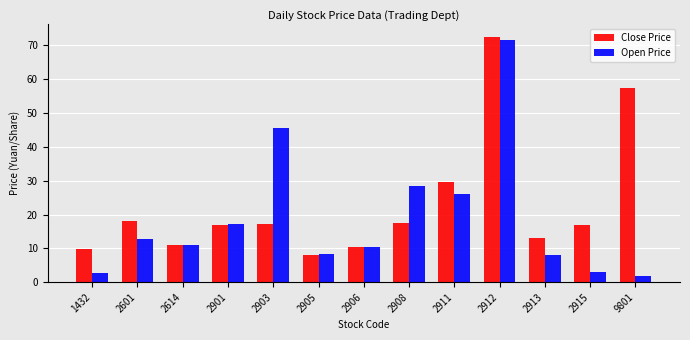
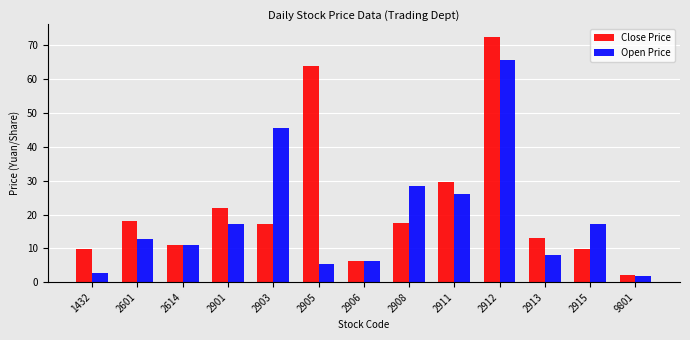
Close Price, 2901: 17 -> 22
Close Price, 2905: 8 -> 64
Open Price, 2905: 8 -> 5
Close Price, 2906: 10 -> 6
Open Price, 2906: 10 -> 6
Open Price, 2912: 72 -> 66
Close Price, 2915: 17 -> 10
Open Price, 2915: 3 -> 17
Close Price, 9801: 57 -> 2
